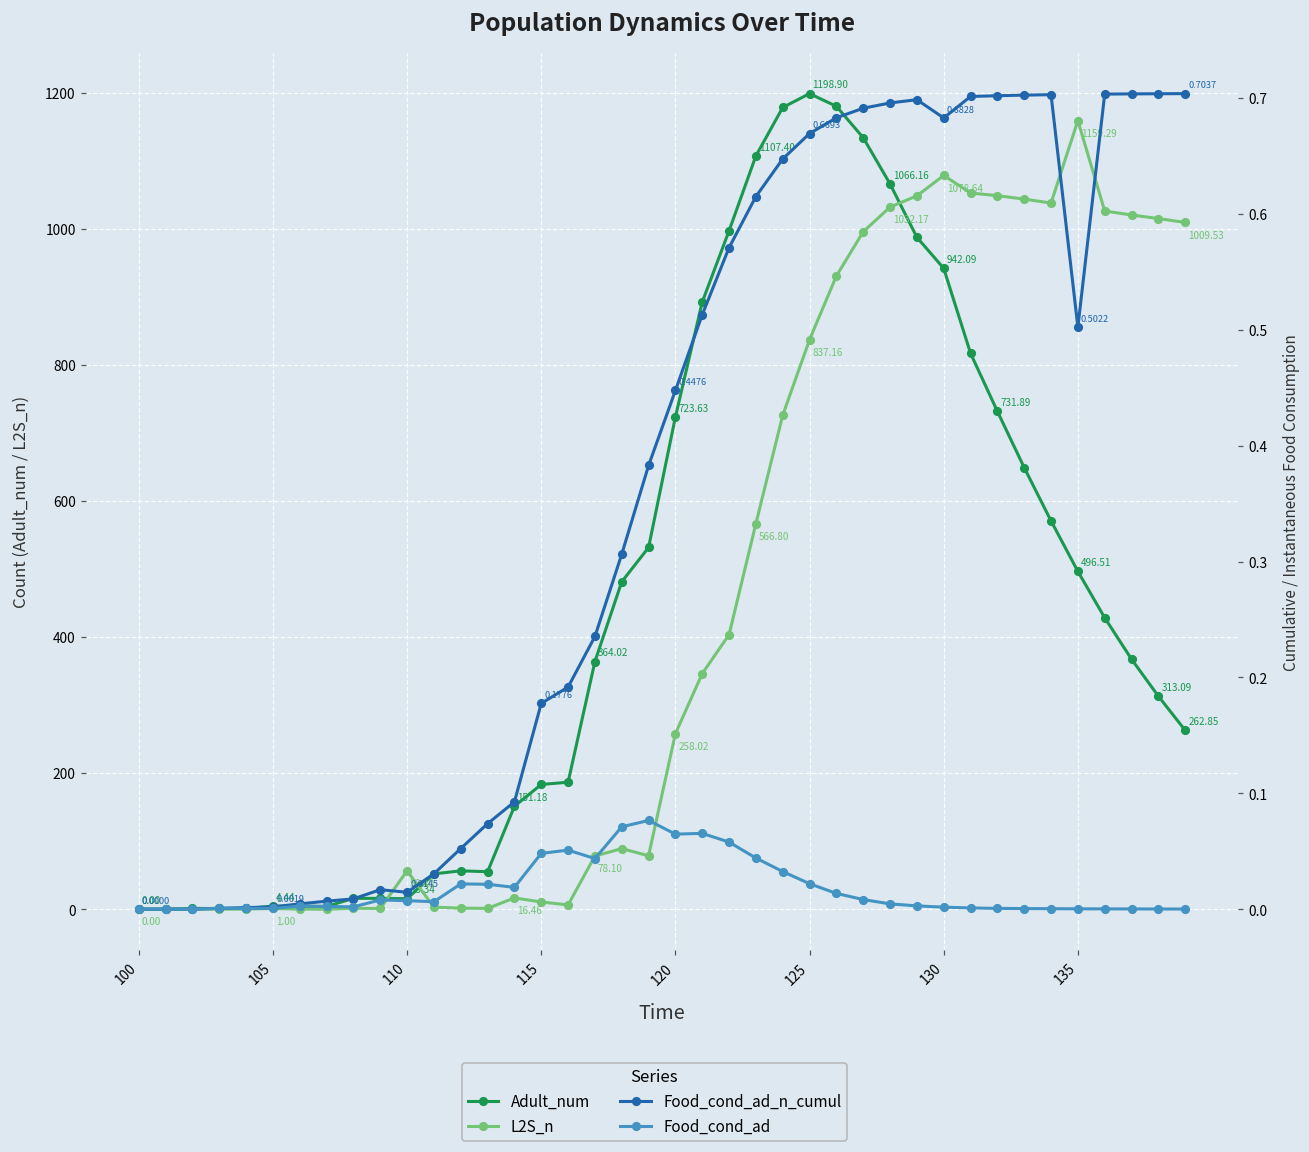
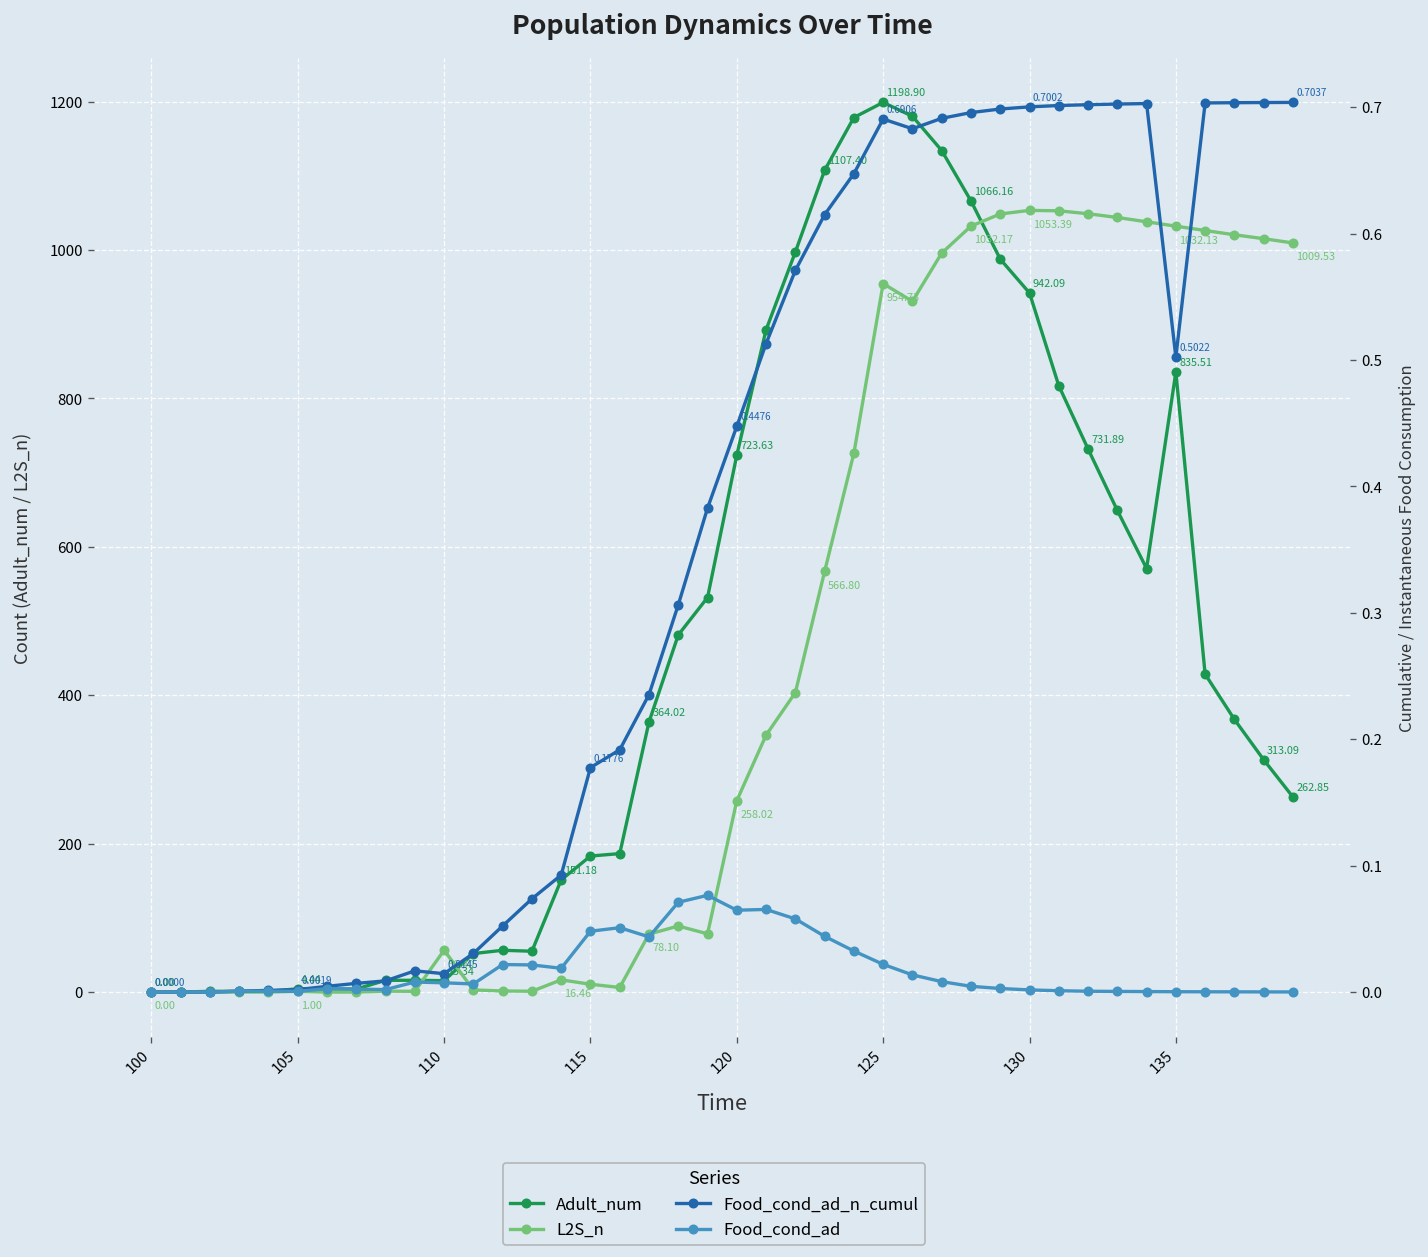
L2S_n, 125: 837.16 -> 954.73
L2S_n, 130: 1078.64 -> 1053.39
Adult_num, 135: 496.51 -> 835.51
L2S_n, 135: 1159.29 -> 1032.13
Food_cond_ad_n_cumul, 125: 0.6693 -> 0.6906
Food_cond_ad_n_cumul, 130: 0.6828 -> 0.7002
